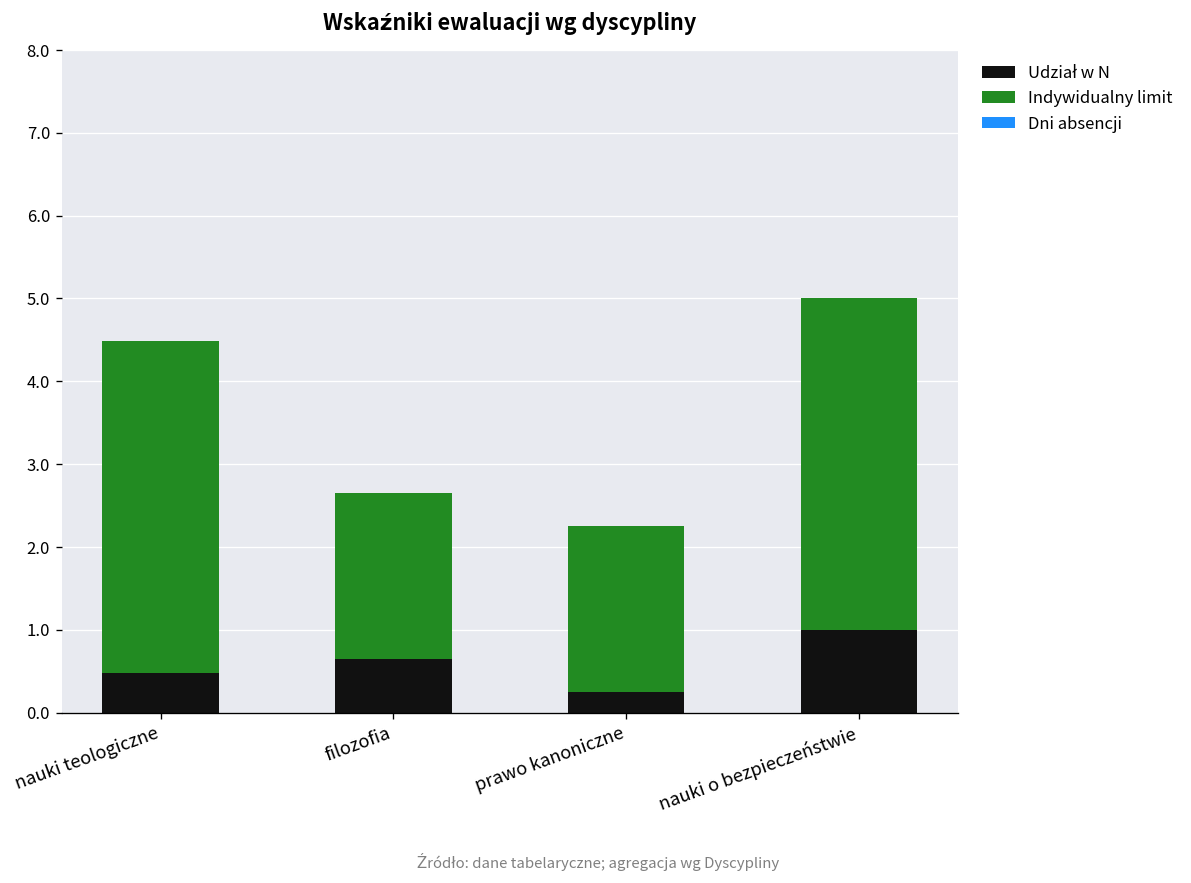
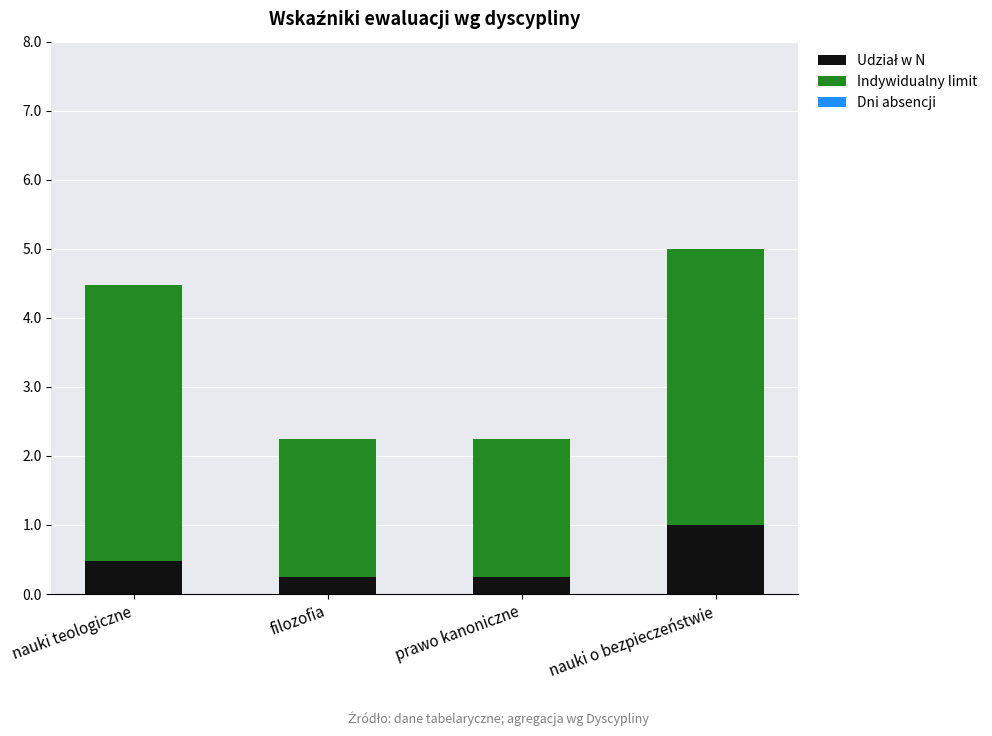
Udział w N, filozofia: 0.7 -> 0.3
